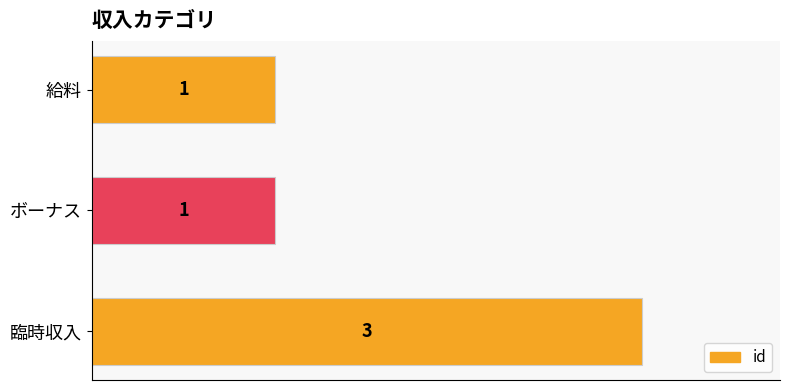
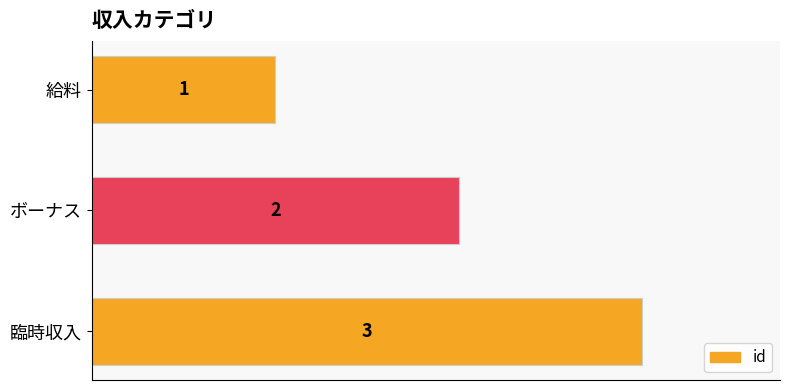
ボーナス: 1 -> 2
